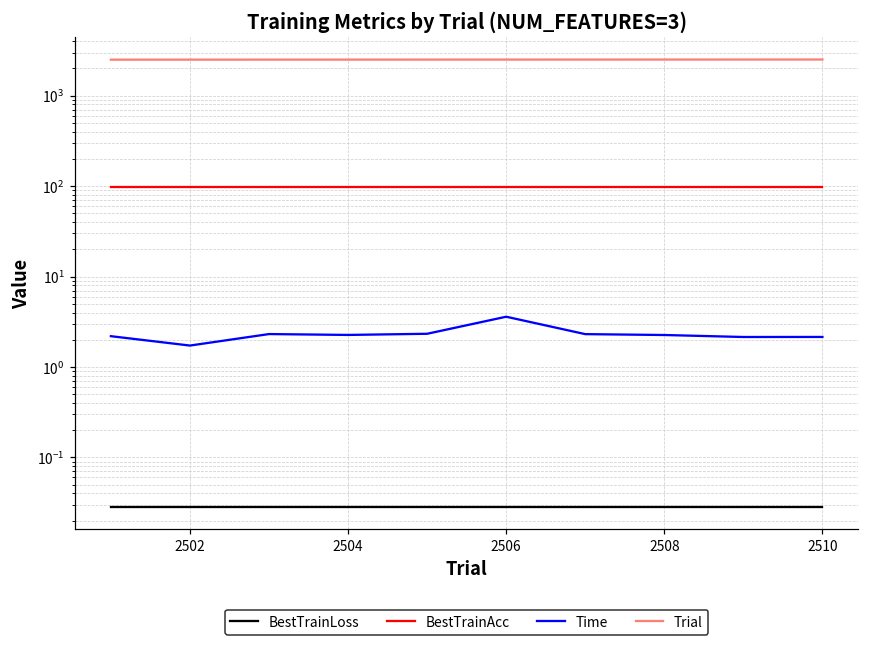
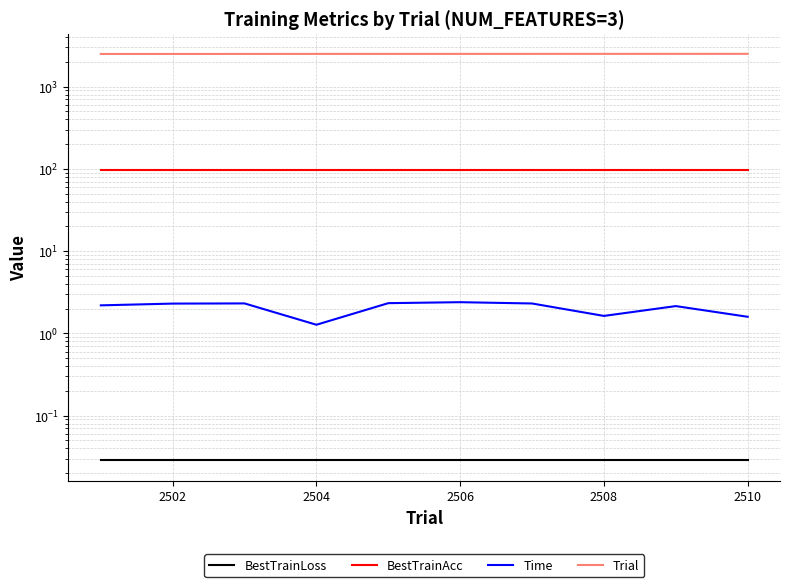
Time, 2502: 1.7 -> 2.3
Time, 2504: 2.3 -> 1.3
Time, 2506: 4 -> 2.4
Time, 2508: 2.3 -> 1.6
Time, 2510: 2.1 -> 1.6
